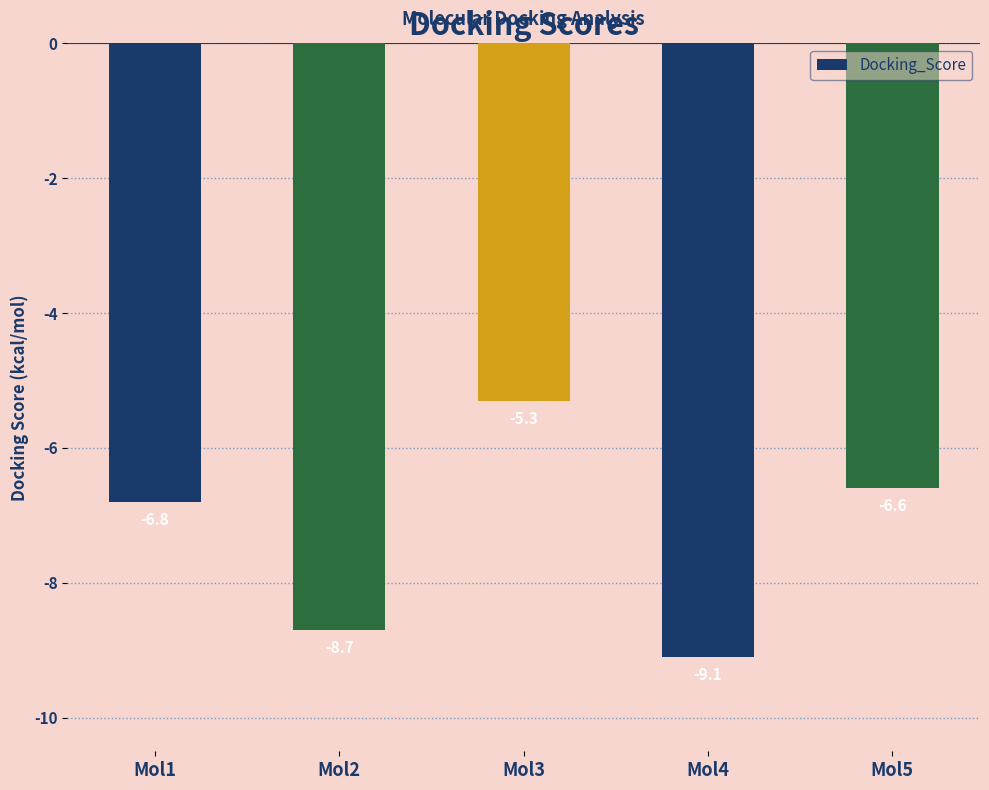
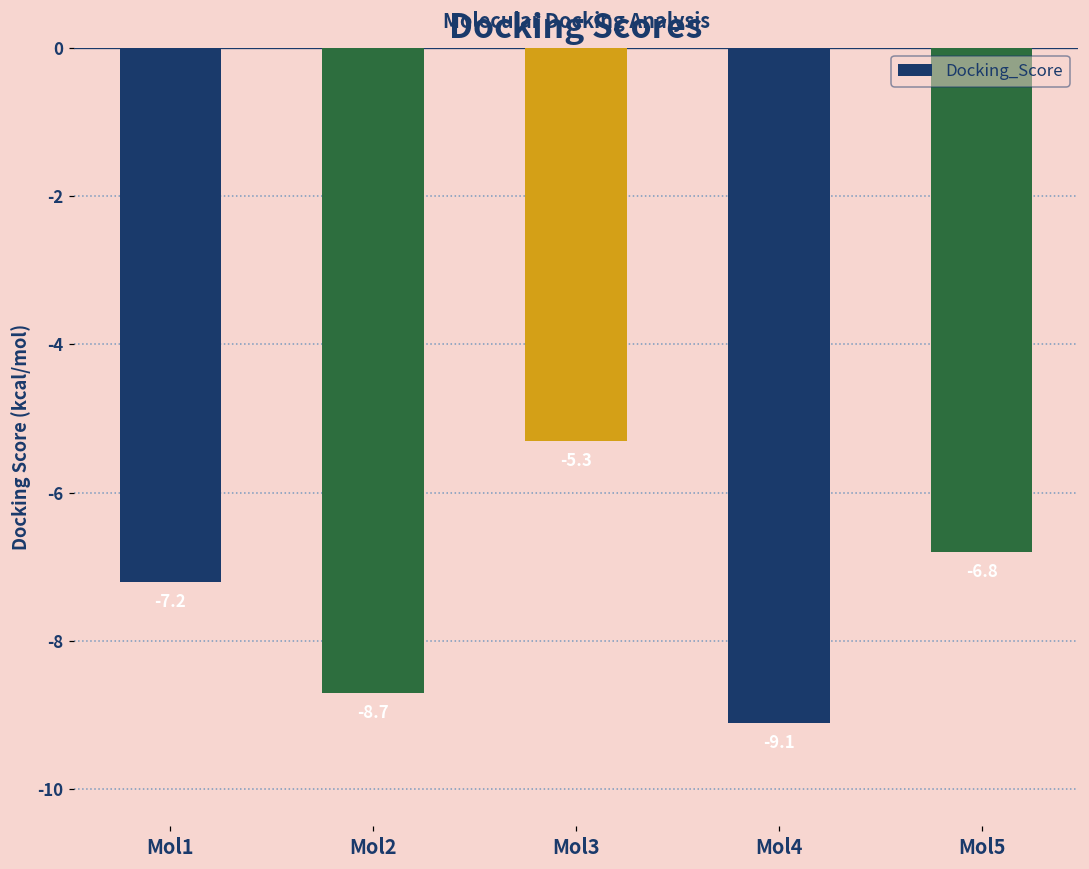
Mol1: -6.8 -> -7.2
Mol5: -6.6 -> -6.8
